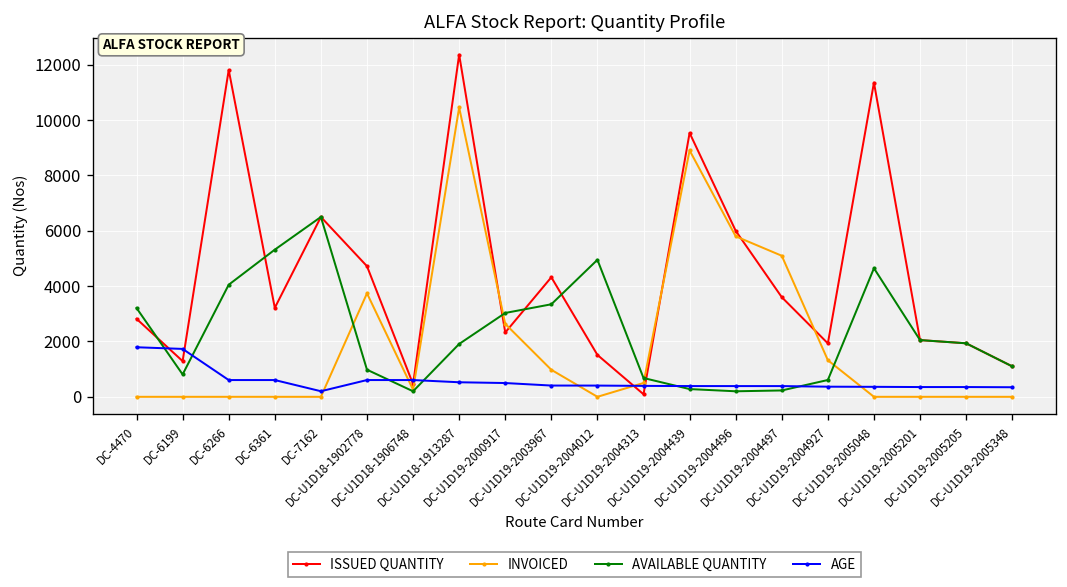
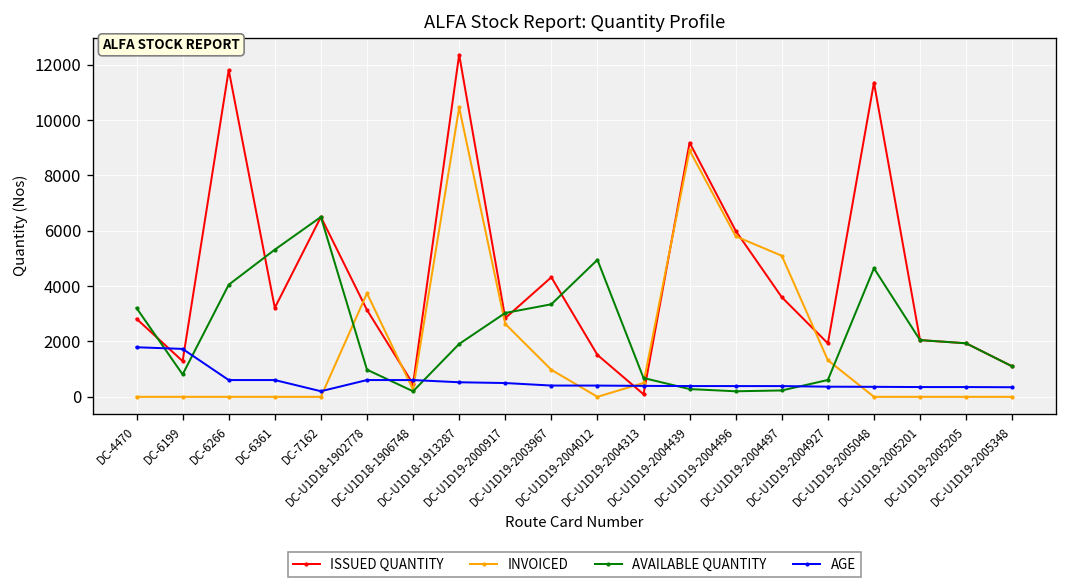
ISSUED QUANTITY, DC-U1D18-1902778: 4700 -> 3100
ISSUED QUANTITY, DC-U1D19-2000917: 2300 -> 2800
ISSUED QUANTITY, DC-U1D19-2004439: 9500 -> 9200
